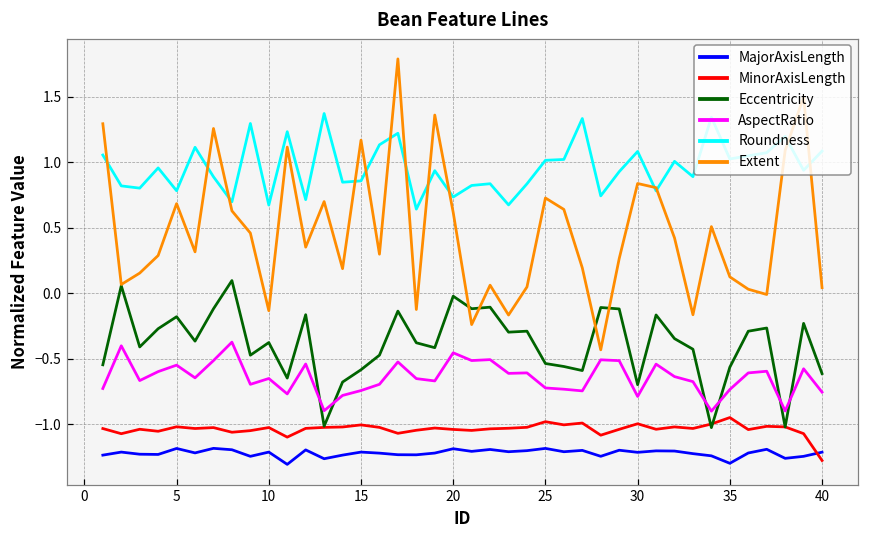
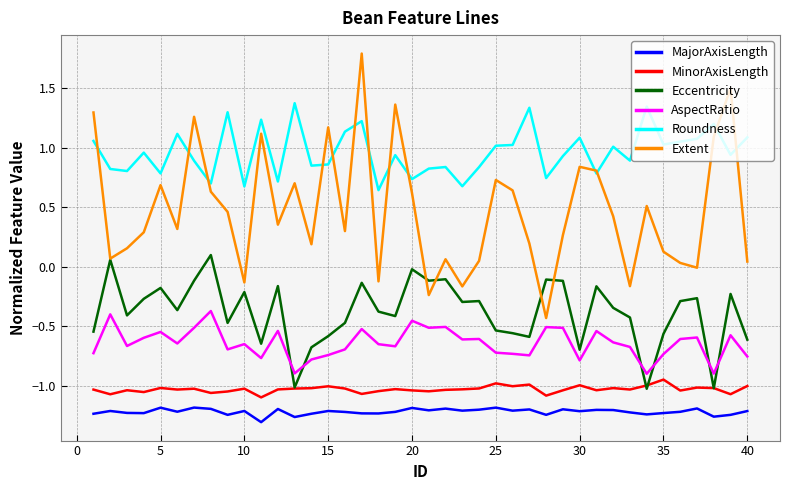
Eccentricity, 10: -0.38 -> -0.21
MajorAxisLength, 35: -1.30 -> -1.23
MinorAxisLength, 40: -1.27 -> -1.00
